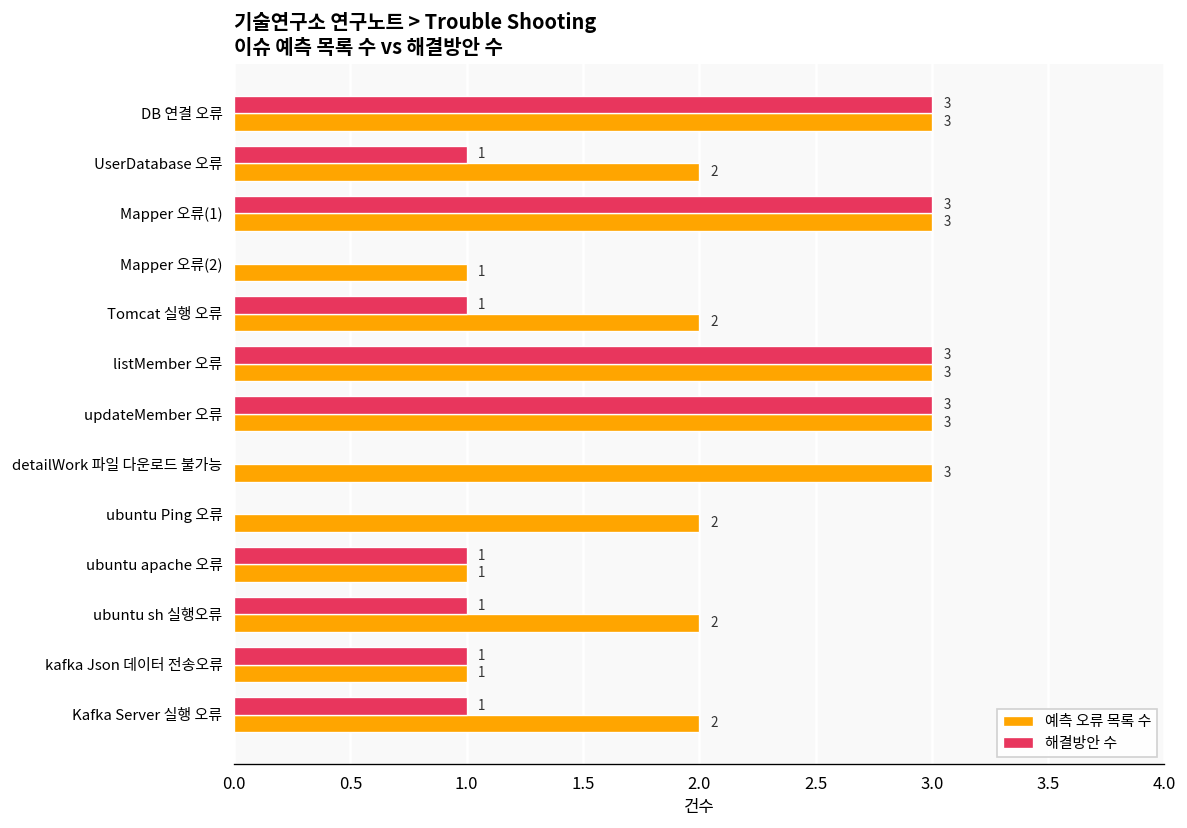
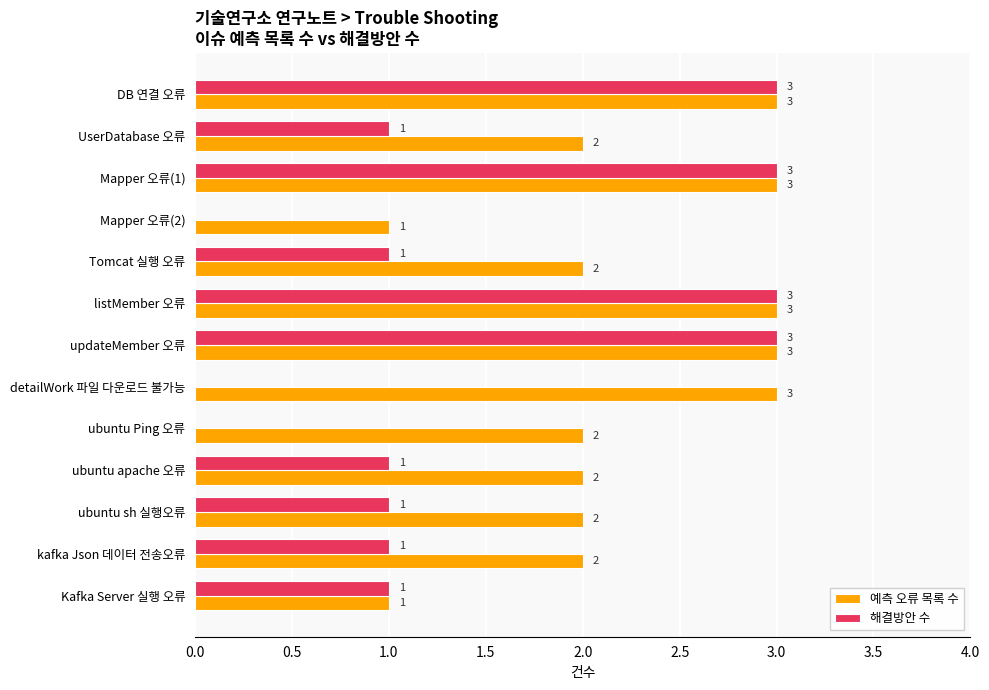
예측 오류 목록 수, ubuntu apache 오류: 1 -> 2
예측 오류 목록 수, kafka Json 데이터 전송오류: 1 -> 2
예측 오류 목록 수, Kafka Server 실행 오류: 2 -> 1
